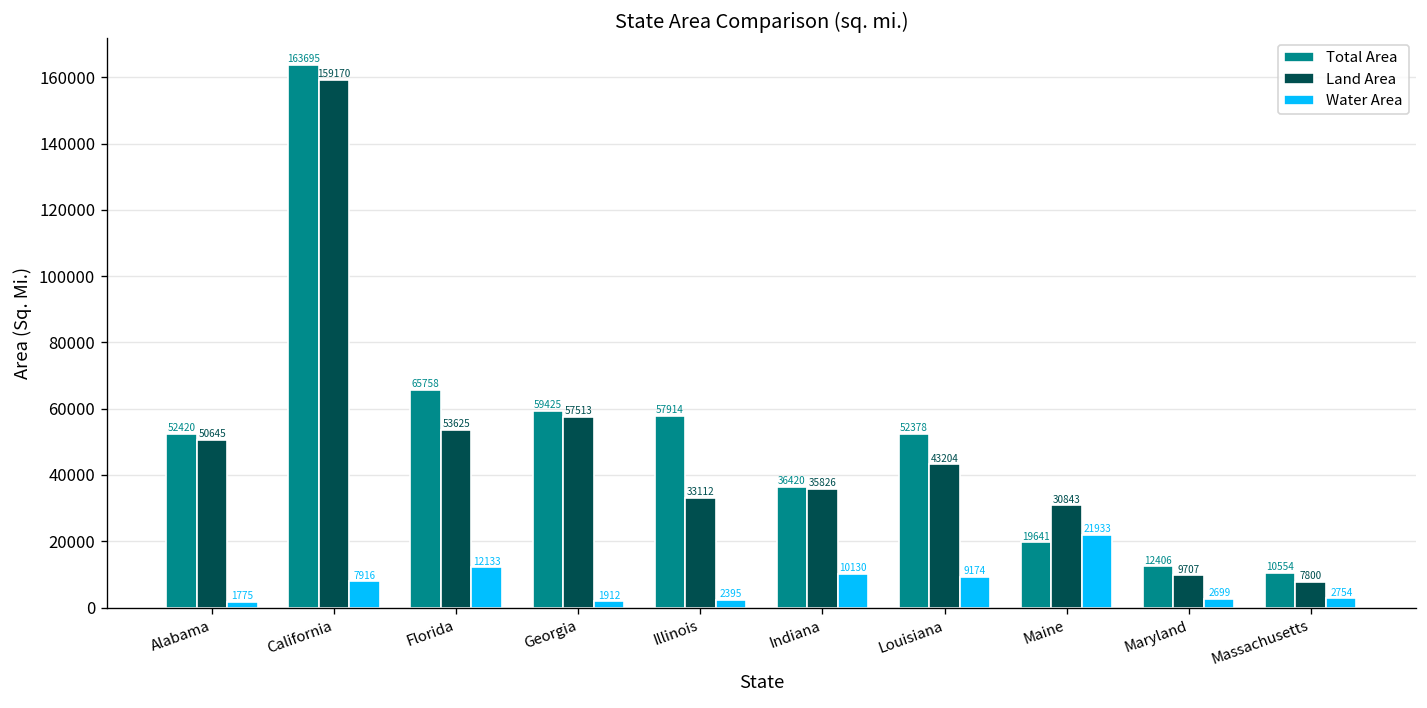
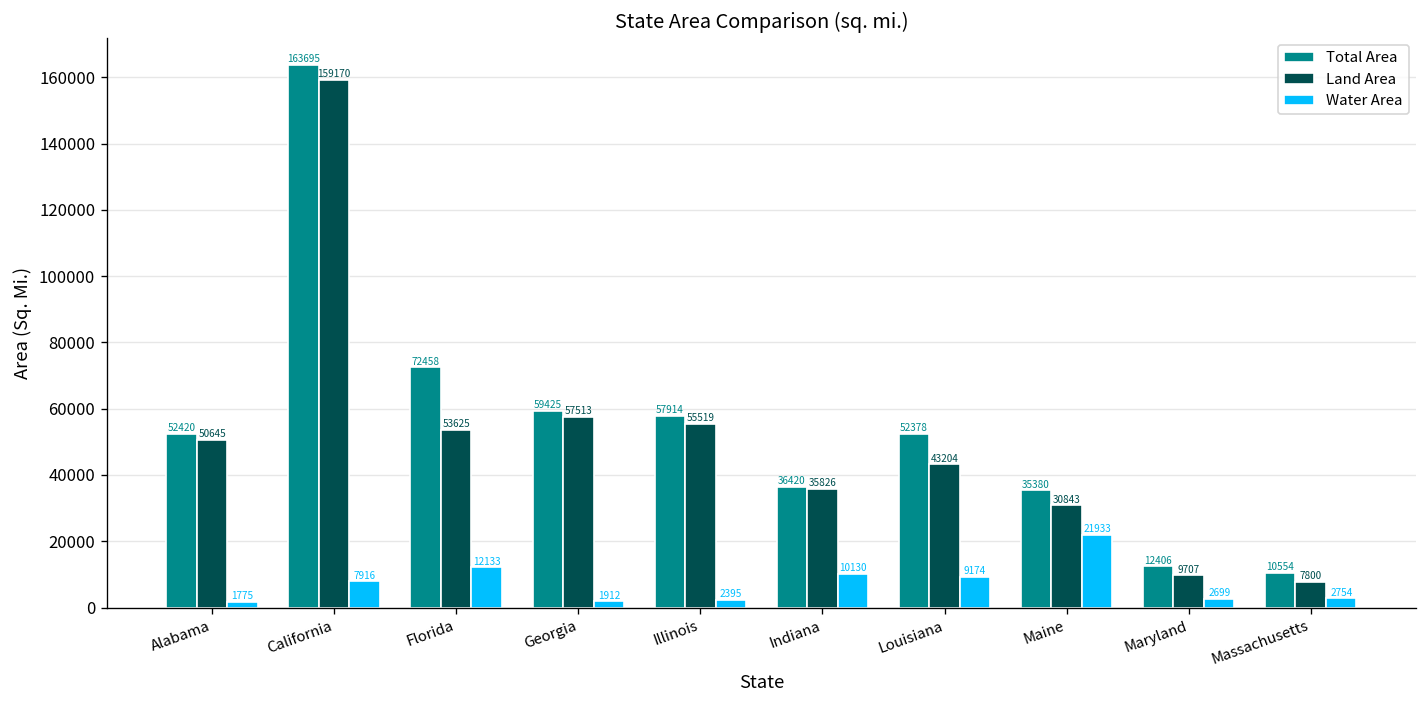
Total Area, Florida: 65758 -> 72458
Land Area, Illinois: 33112 -> 55519
Total Area, Maine: 19641 -> 35380
